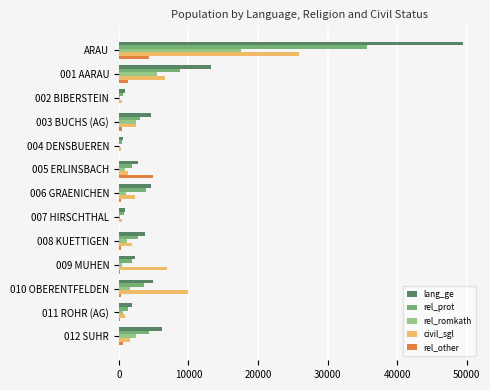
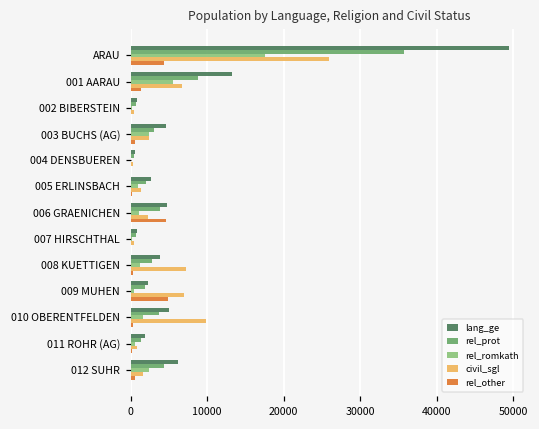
rel_other, 005 ERLINSBACH: 5000 -> 0
rel_other, 006 GRAENICHEN: 0 -> 5000
civil_sgl, 008 KUETTIGEN: 2000 -> 7000
rel_other, 009 MUHEN: 0 -> 5000
